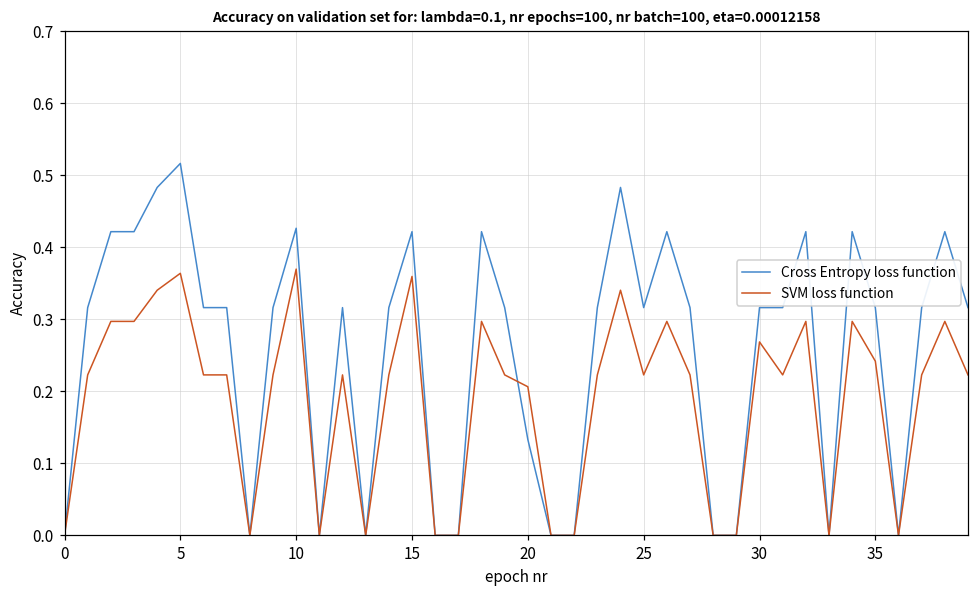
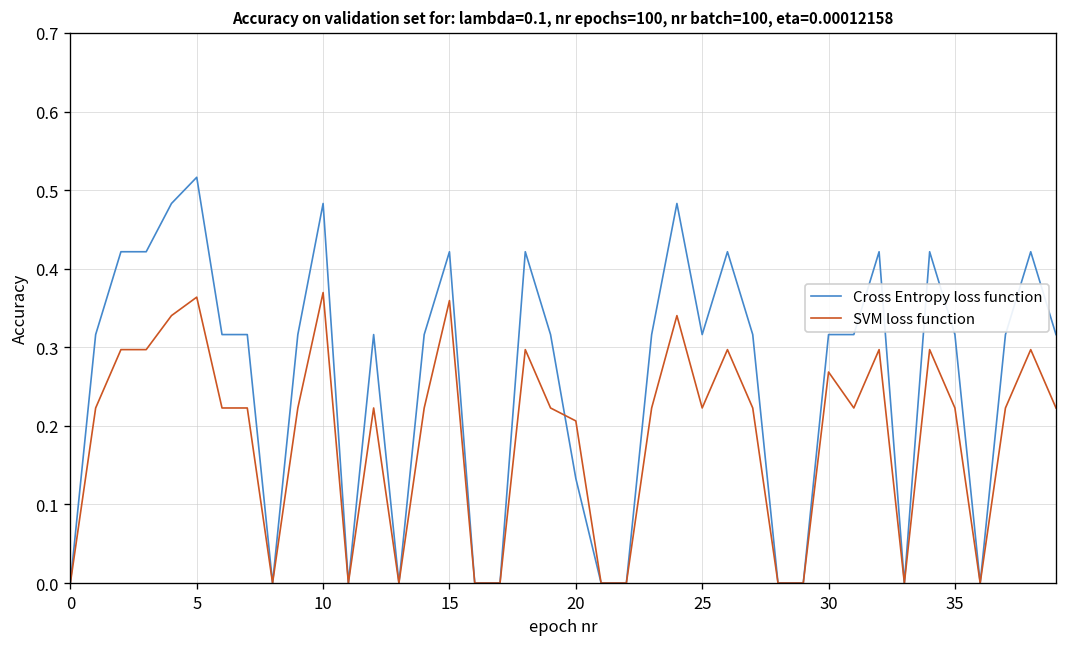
Cross Entropy loss function, 10: 0.43 -> 0.48
SVM loss function, 35: 0.24 -> 0.22
